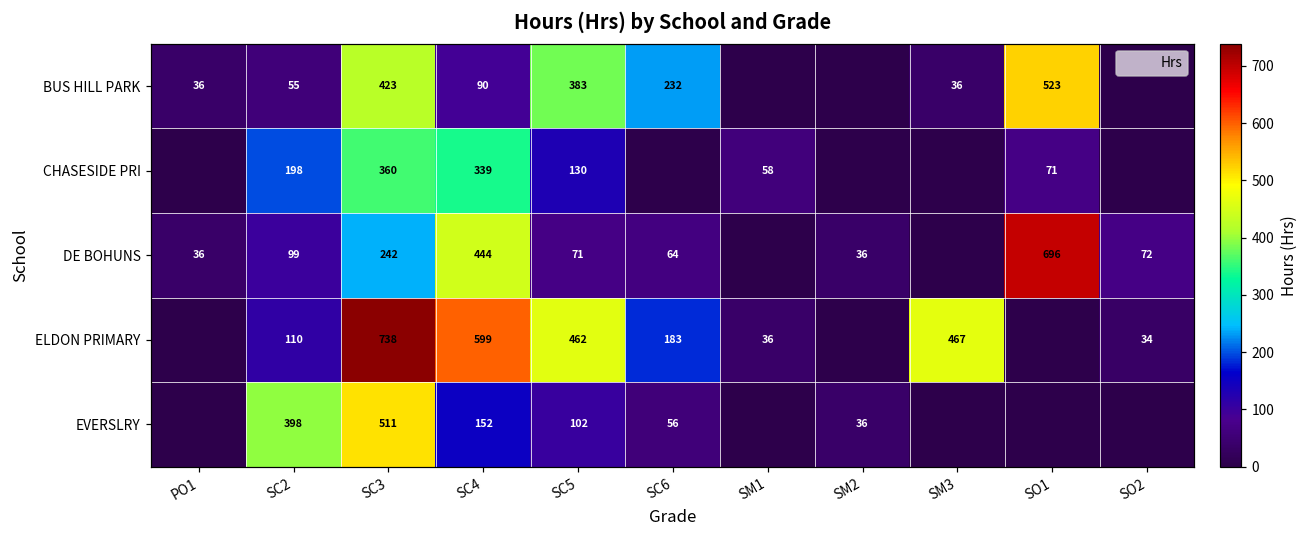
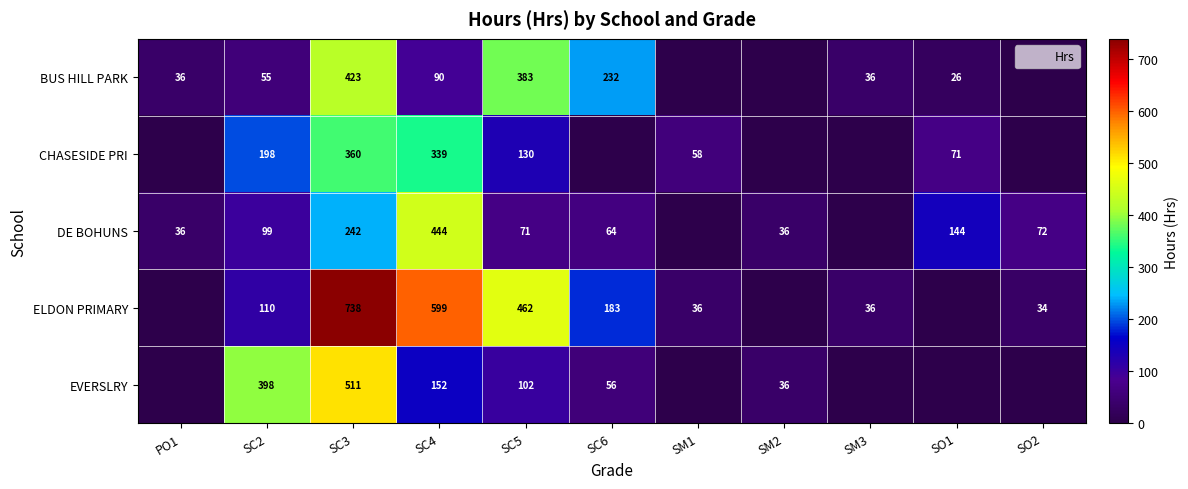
BUS HILL PARK, SO1: 523 -> 26
DE BOHUNS, SO1: 696 -> 144
ELDON PRIMARY, SM3: 467 -> 36
